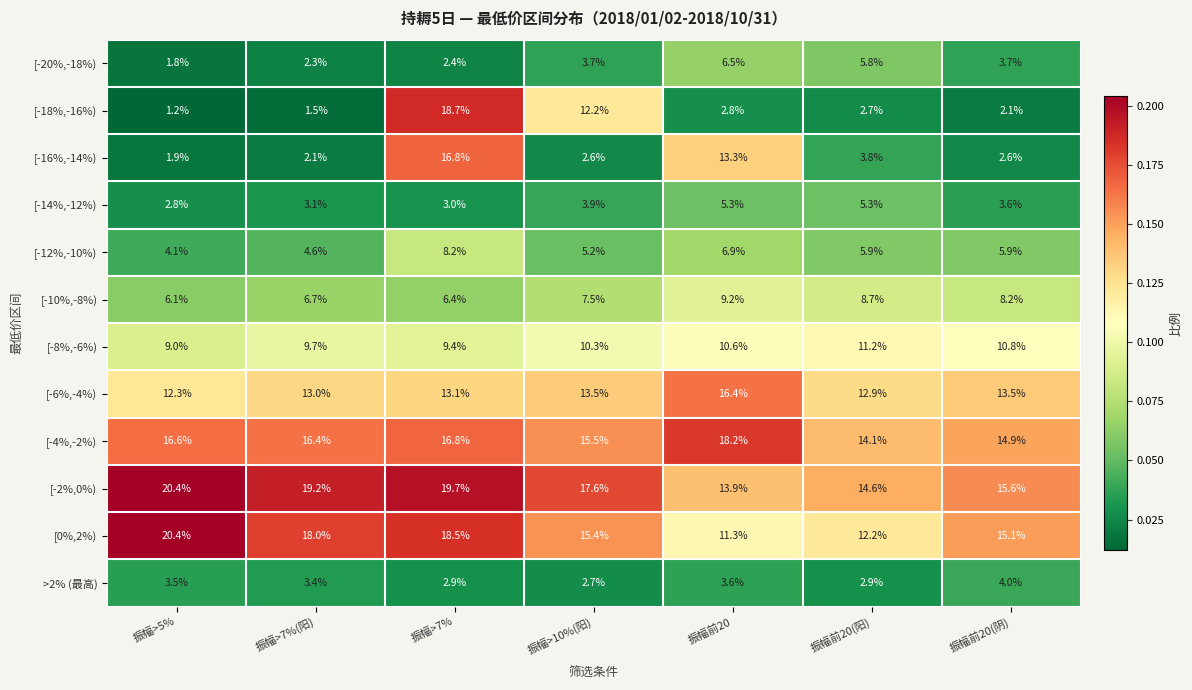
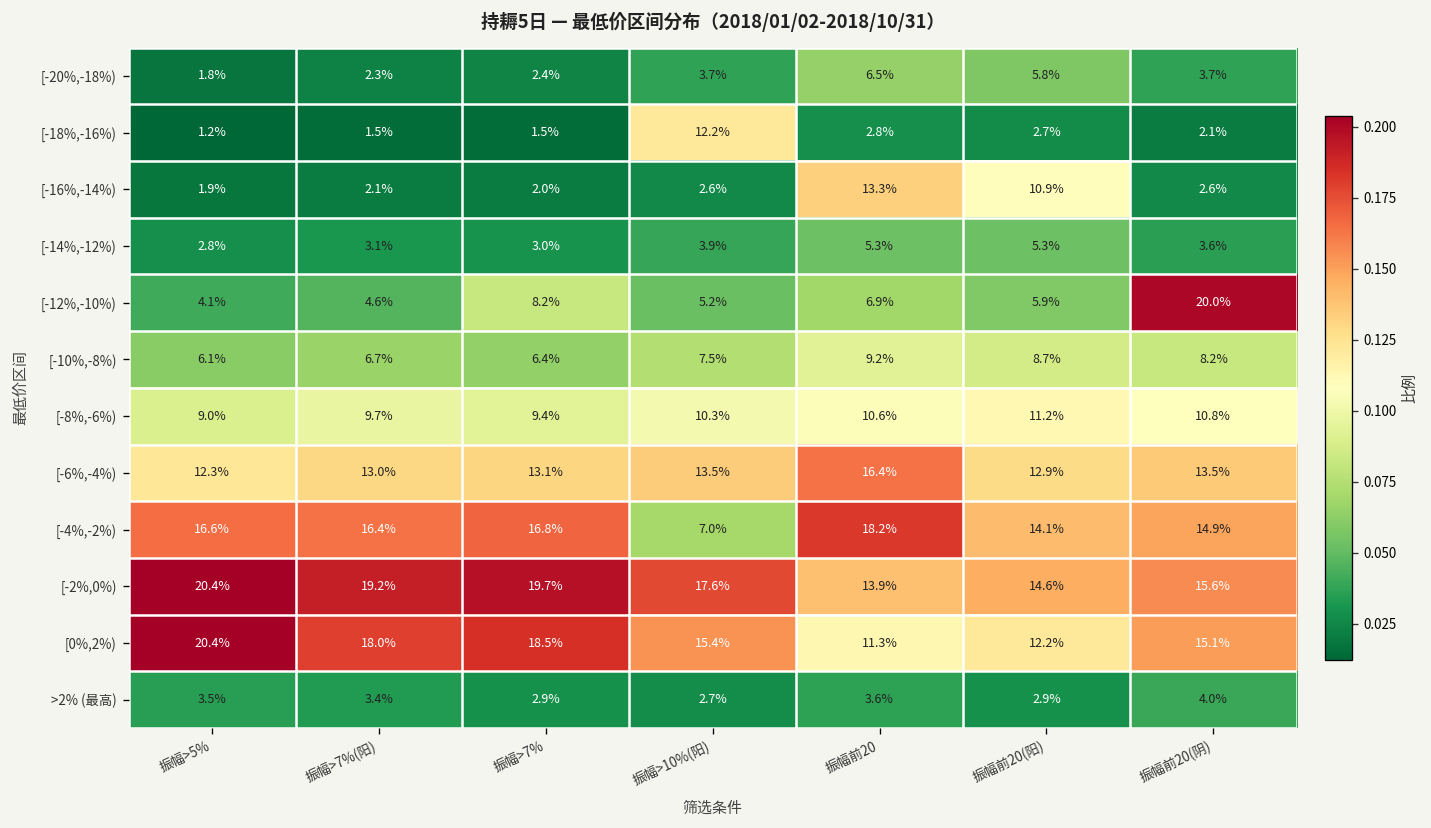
[-18%,-16%), 振幅>7%: 18.7% -> 1.5%
[-16%,-14%), 振幅>7%: 16.8% -> 2.0%
[-16%,-14%), 振幅前20(阳): 3.8% -> 10.9%
[-12%,-10%), 振幅前20(阴): 5.9% -> 20.0%
[-4%,-2%), 振幅>10%(阳): 15.5% -> 7.0%
